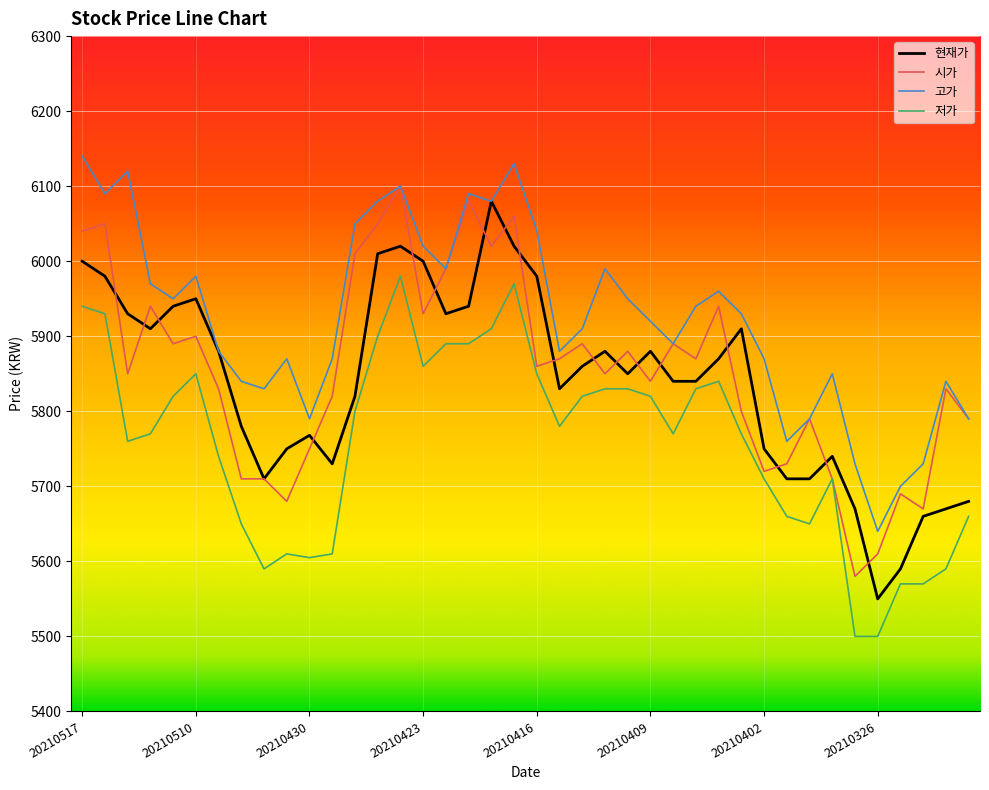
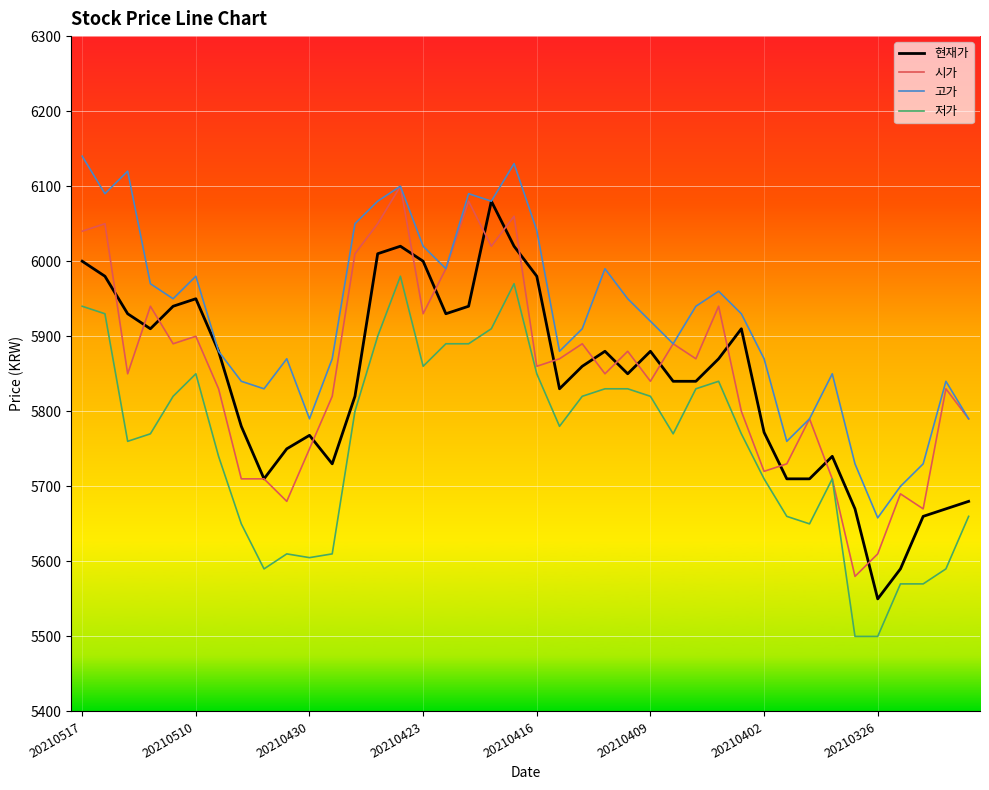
현재가, 20210402: 5750 -> 5770
고가, 20210326: 5640 -> 5660
